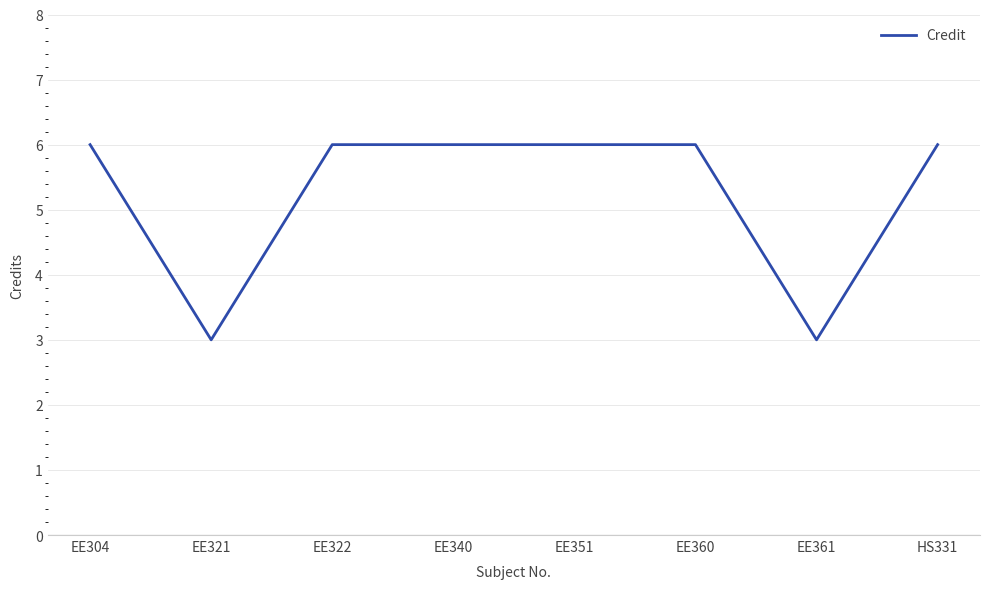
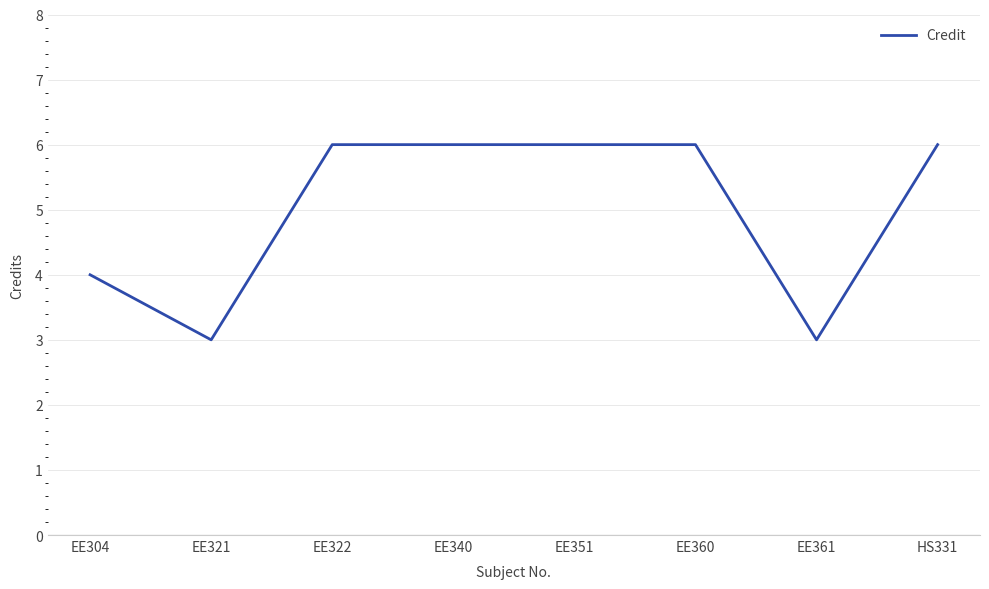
EE304: 6 -> 4
